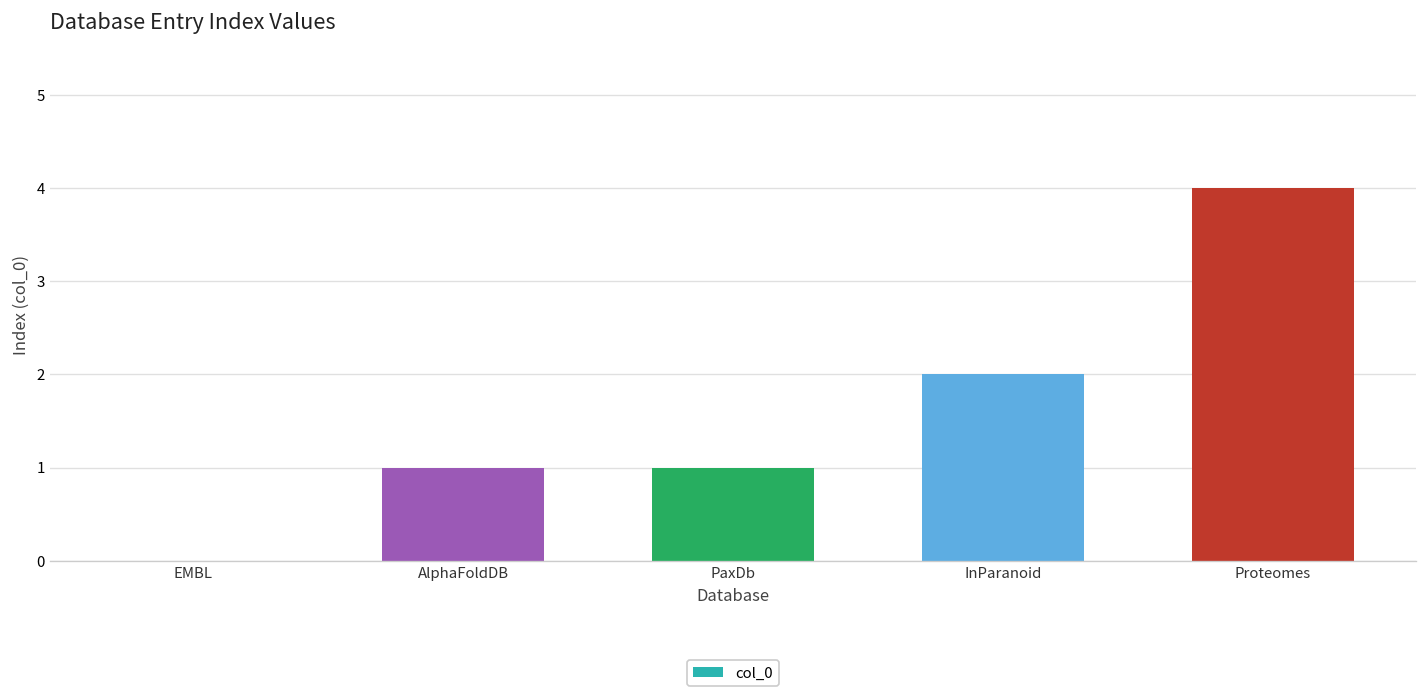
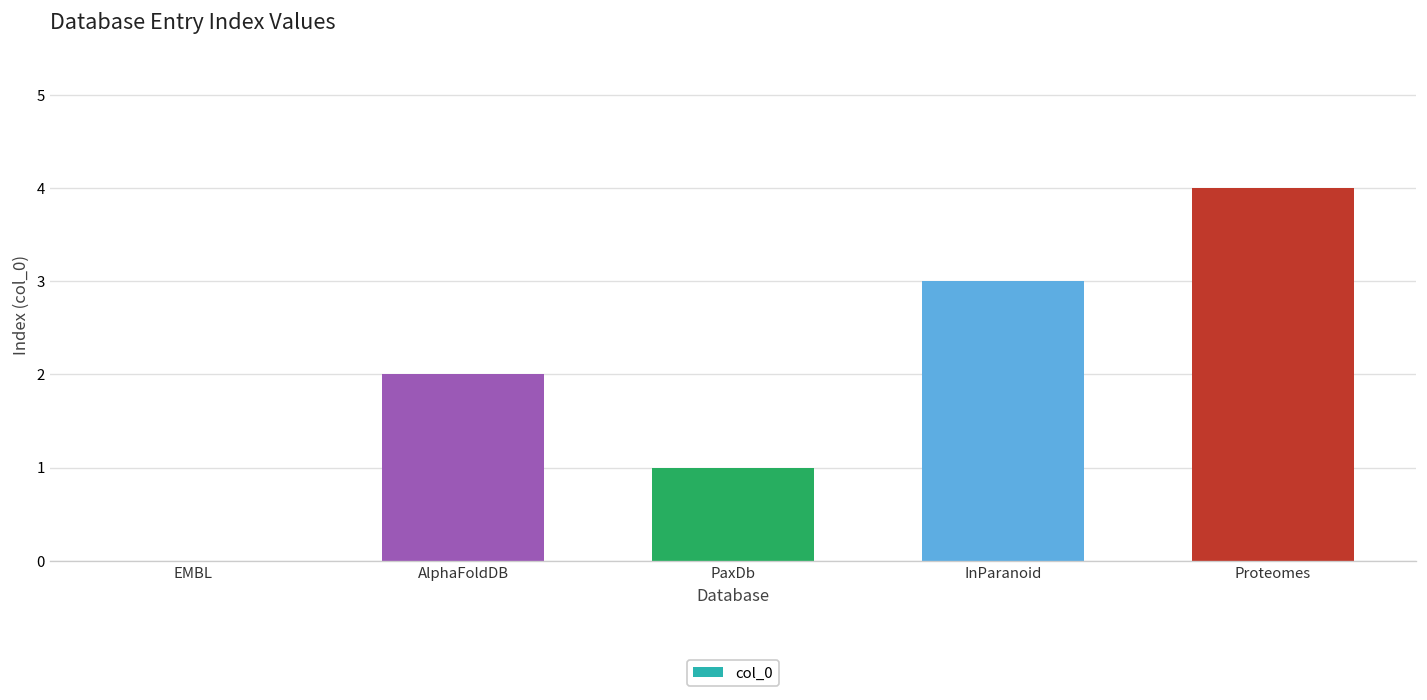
AlphaFoldDB: 1 -> 2
InParanoid: 2 -> 3
